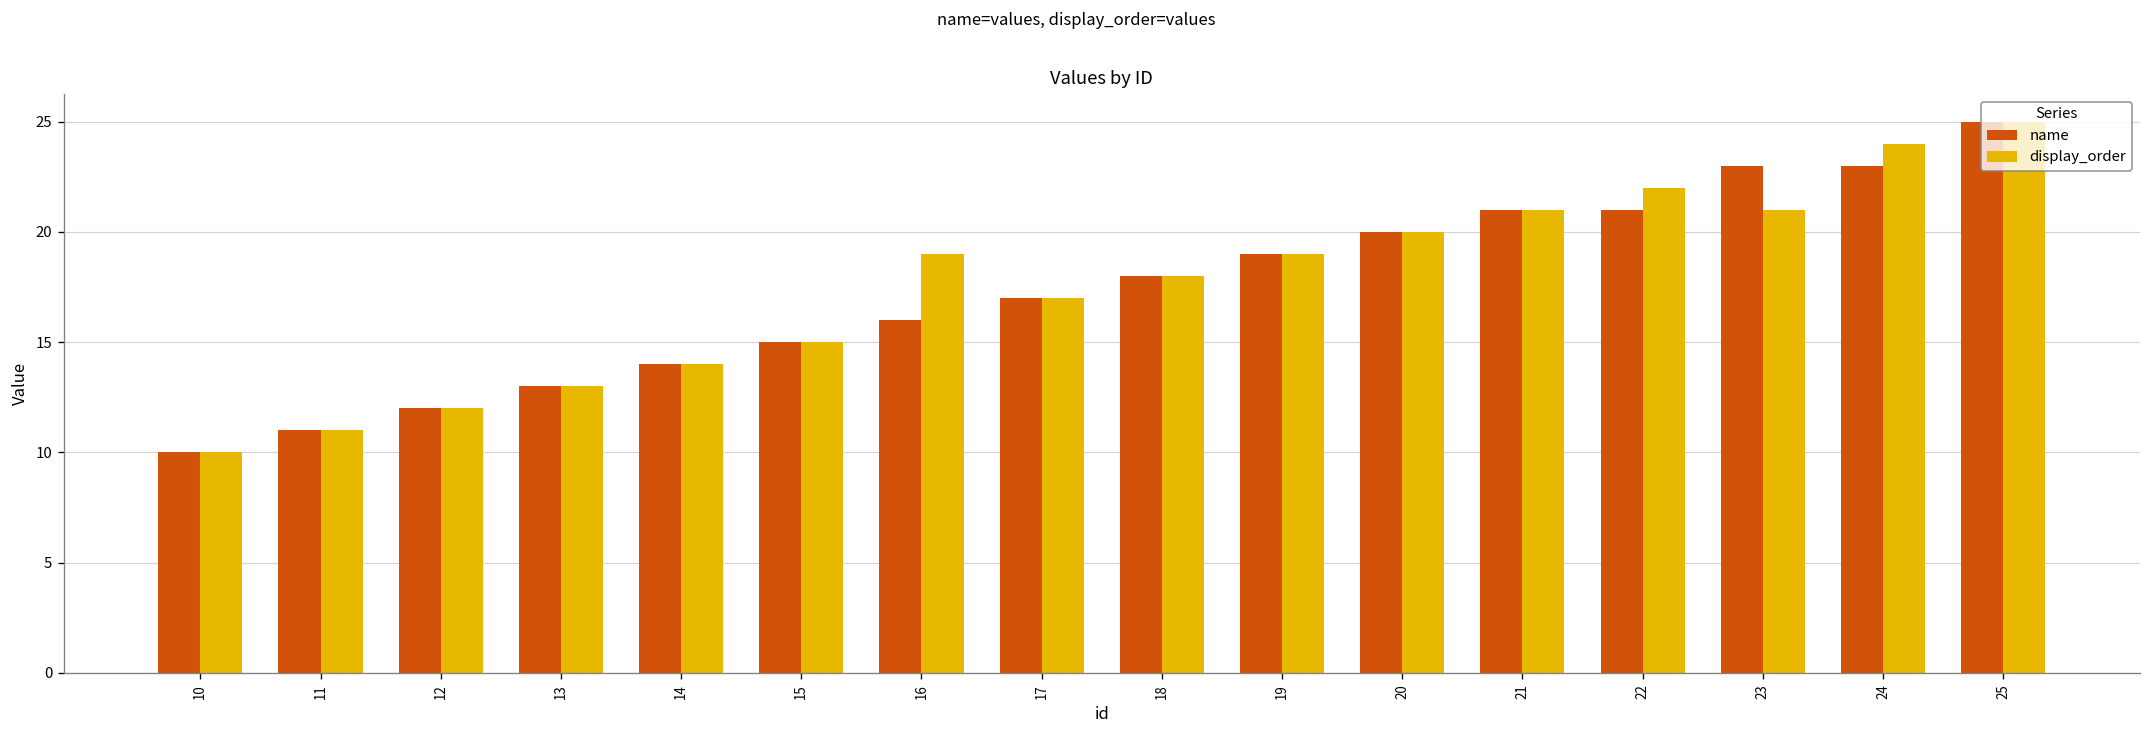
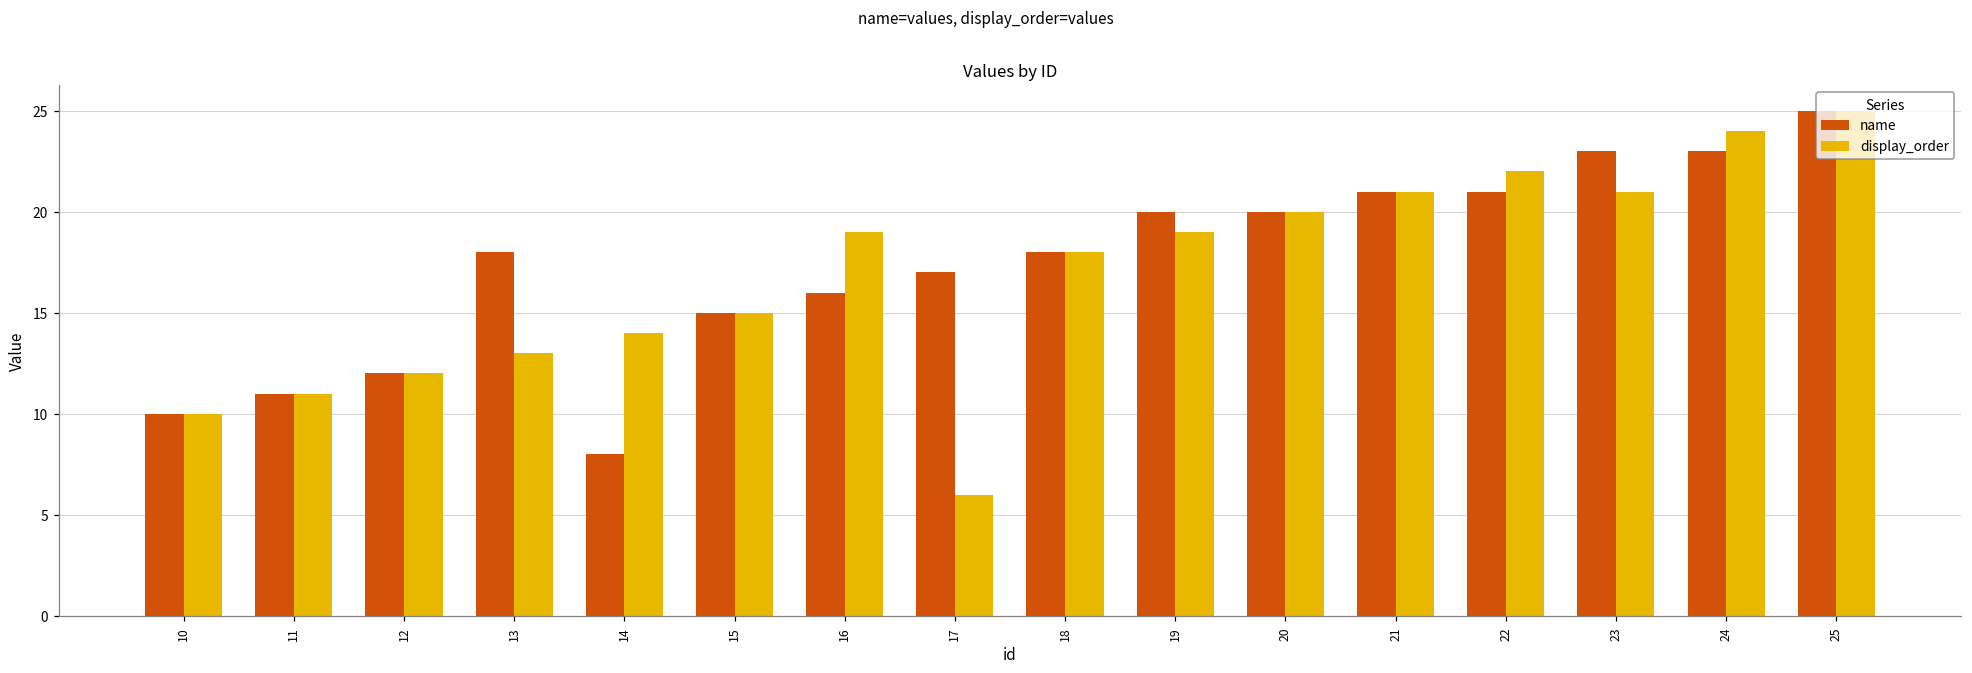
name, 13: 13 -> 18
name, 14: 14 -> 8
display_order, 17: 17 -> 6
name, 19: 19 -> 20
